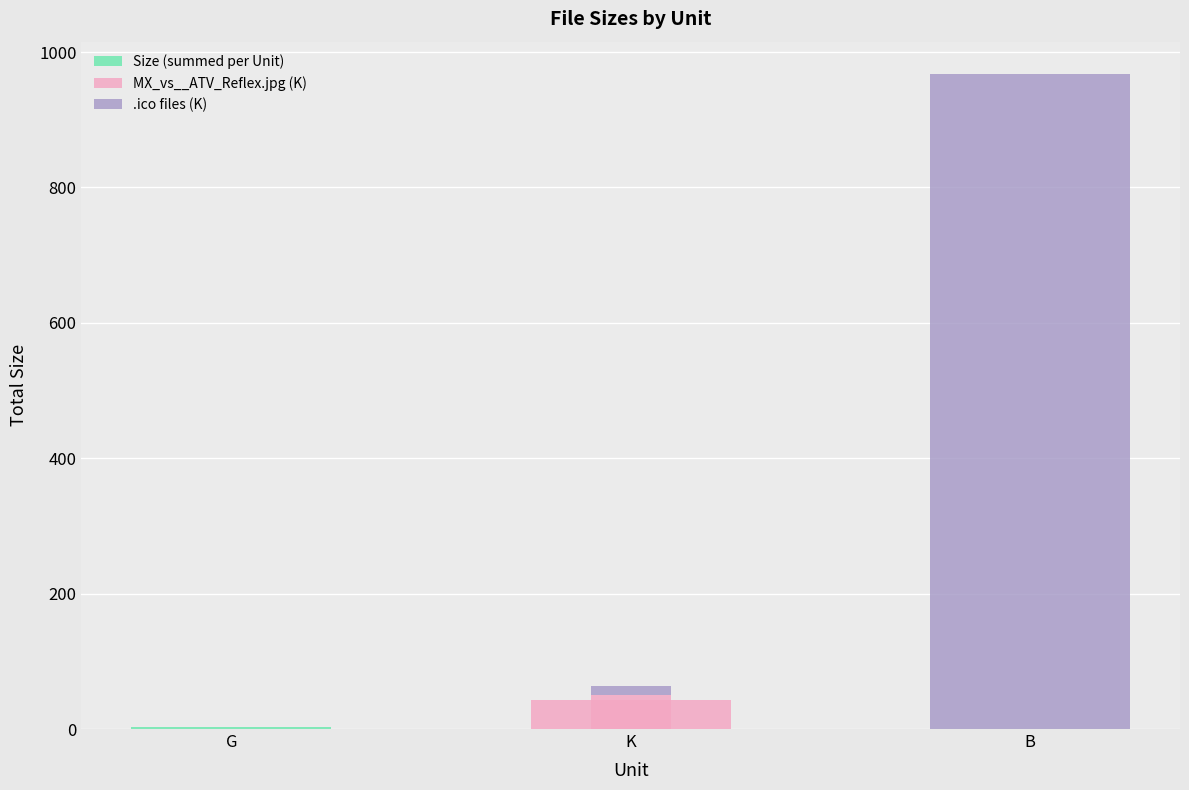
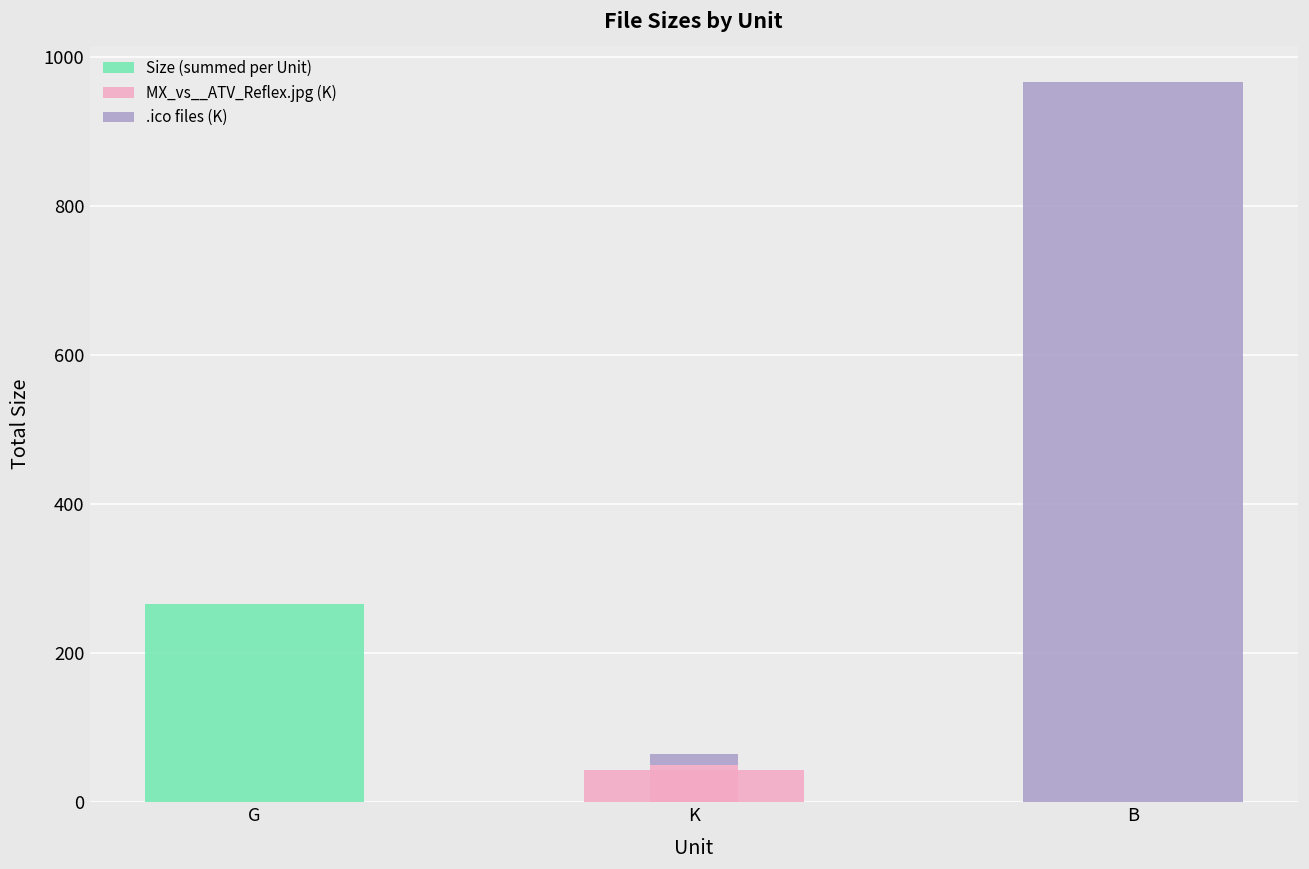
Size (summed per Unit), G: 0 -> 270
